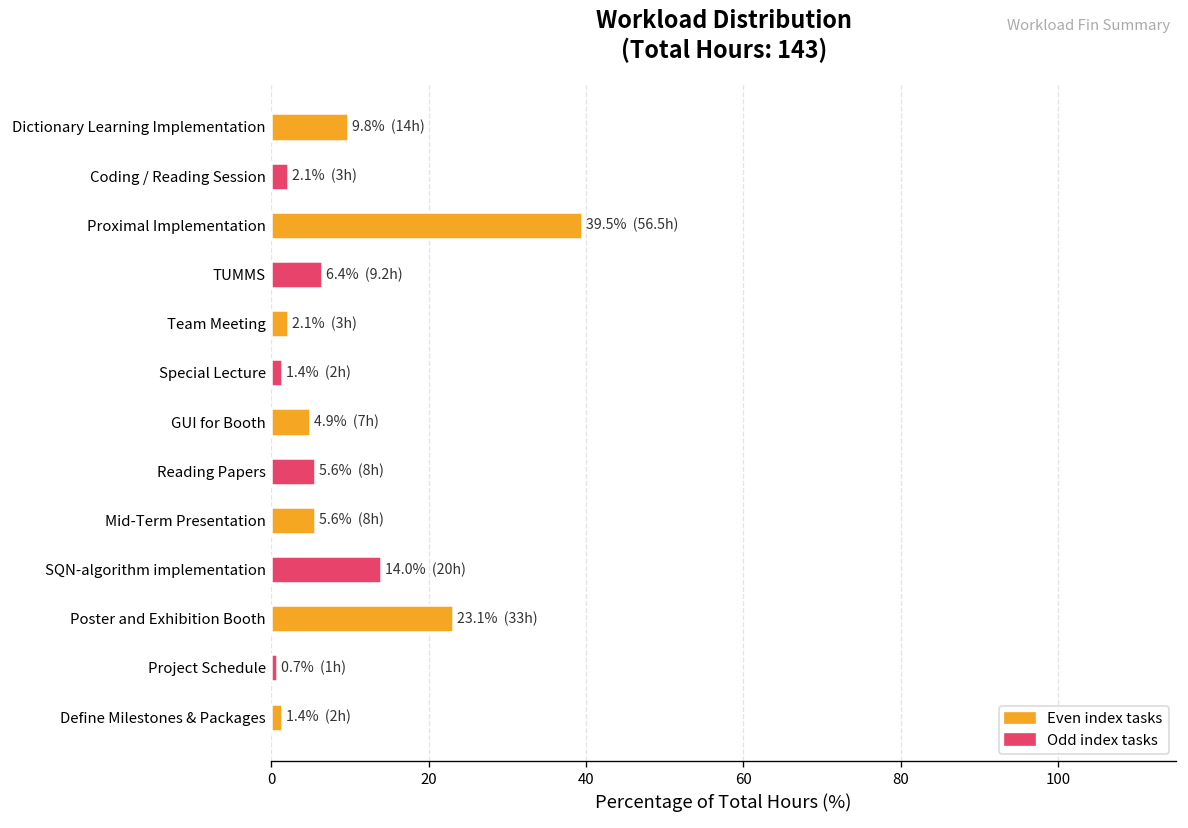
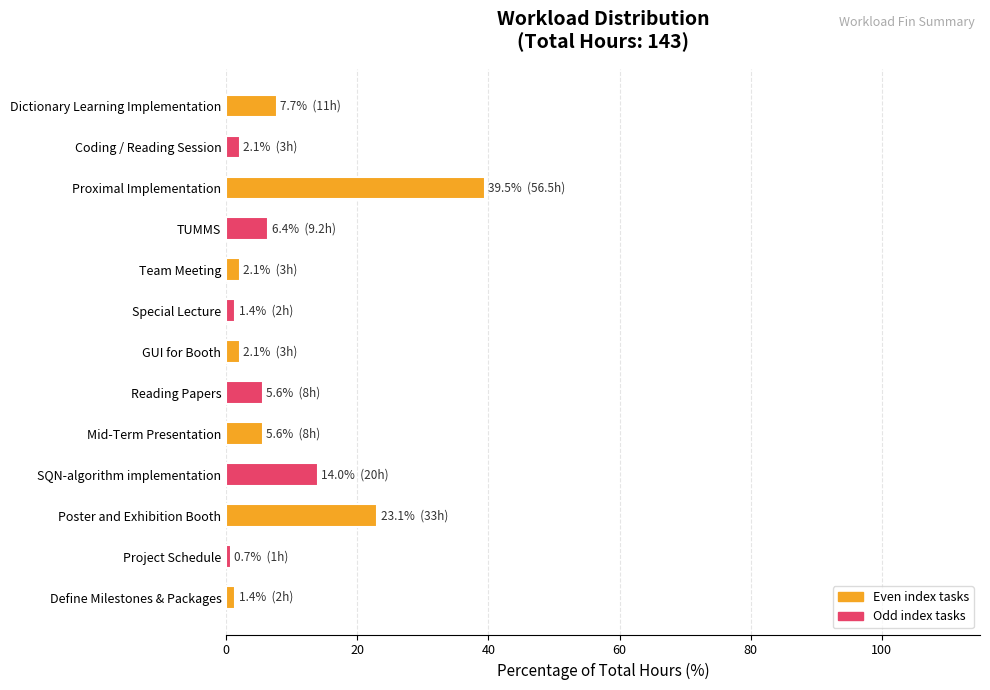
Dictionary Learning Implementation: 9.8% (14h) -> 7.7% (11h)
GUI for Booth: 4.9% (7h) -> 2.1% (3h)
